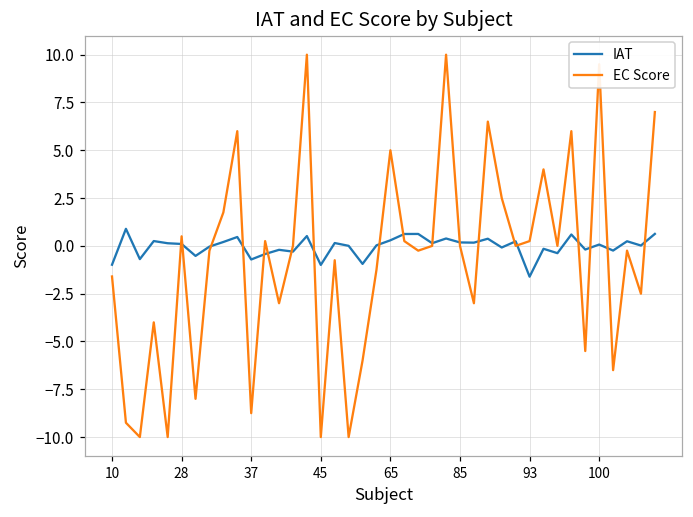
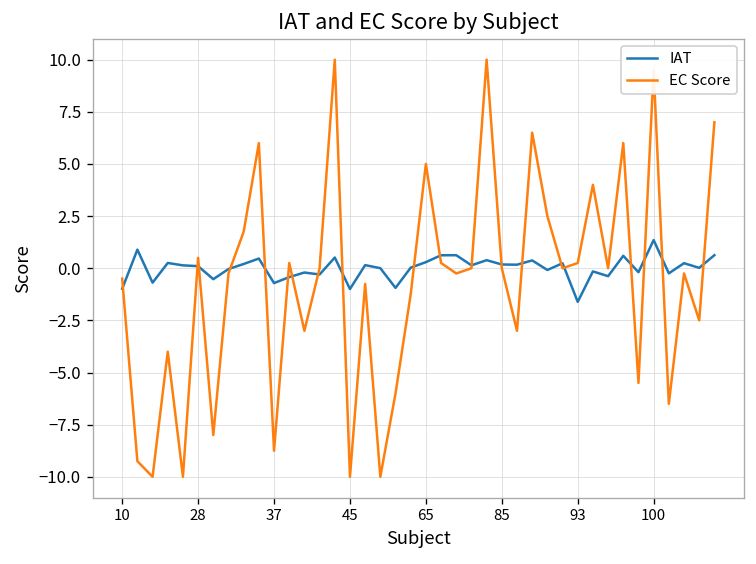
EC Score, 10: -1.6 -> -0.5
IAT, 100: 0.1 -> 1.4
